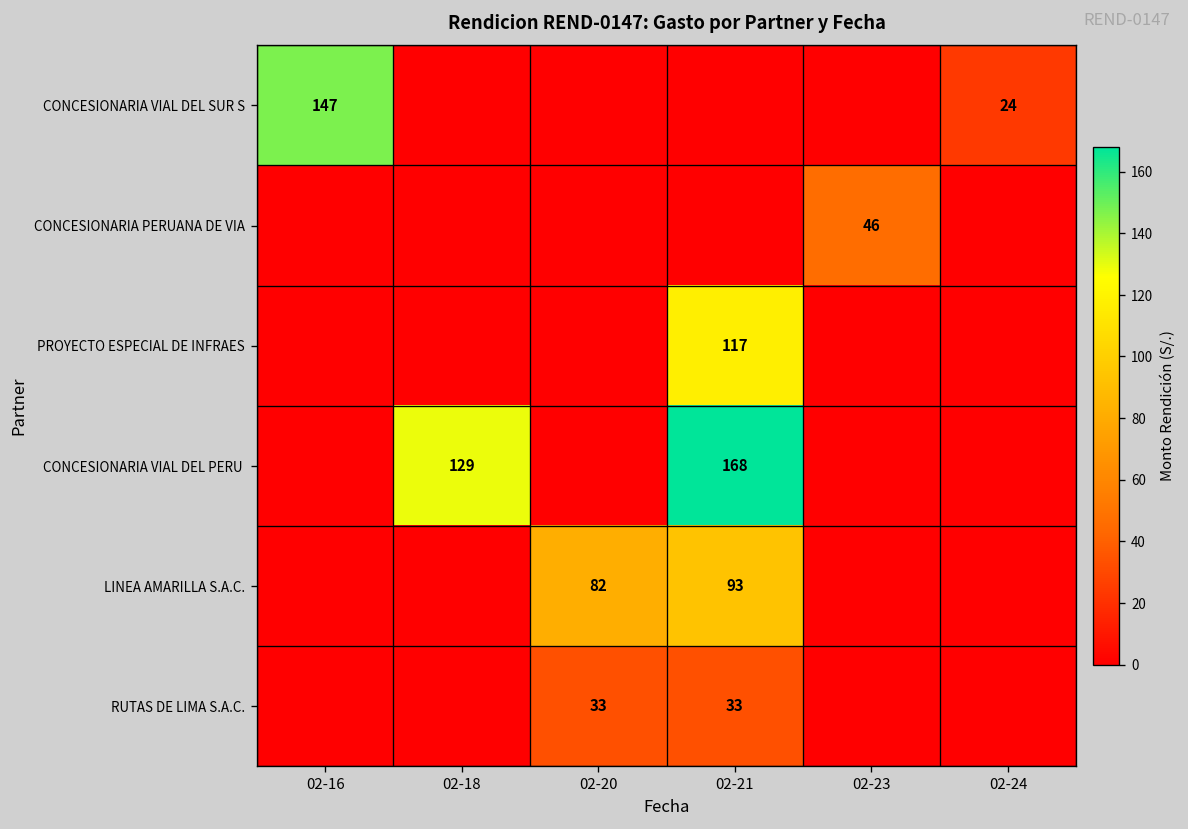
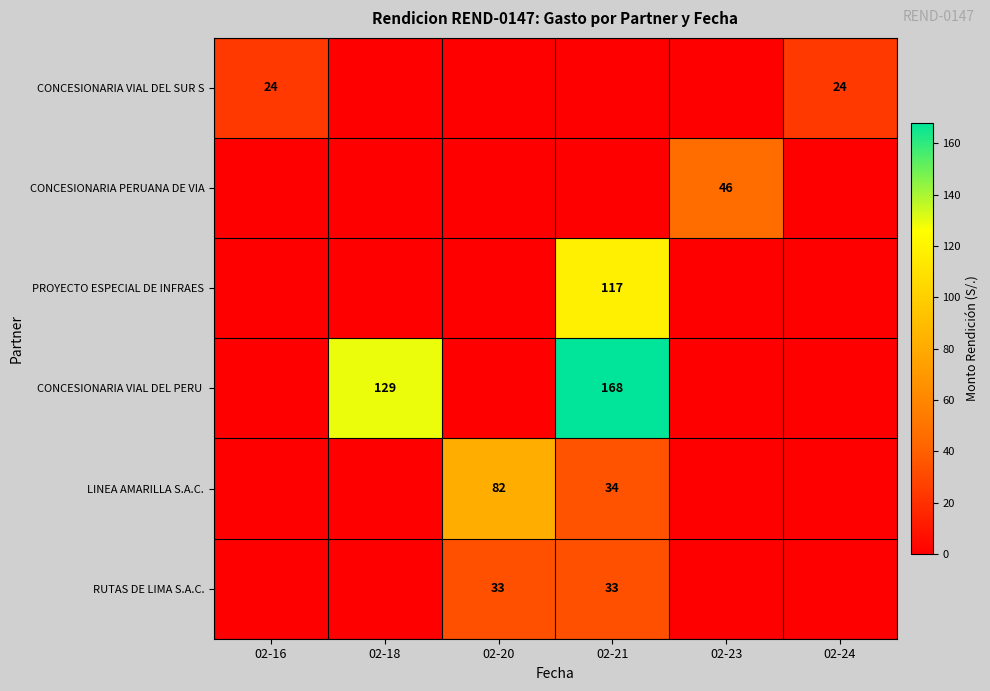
CONCESIONARIA VIAL DEL SUR S, 02-16: 147 -> 24
LINEA AMARILLA S.A.C., 02-21: 93 -> 34
